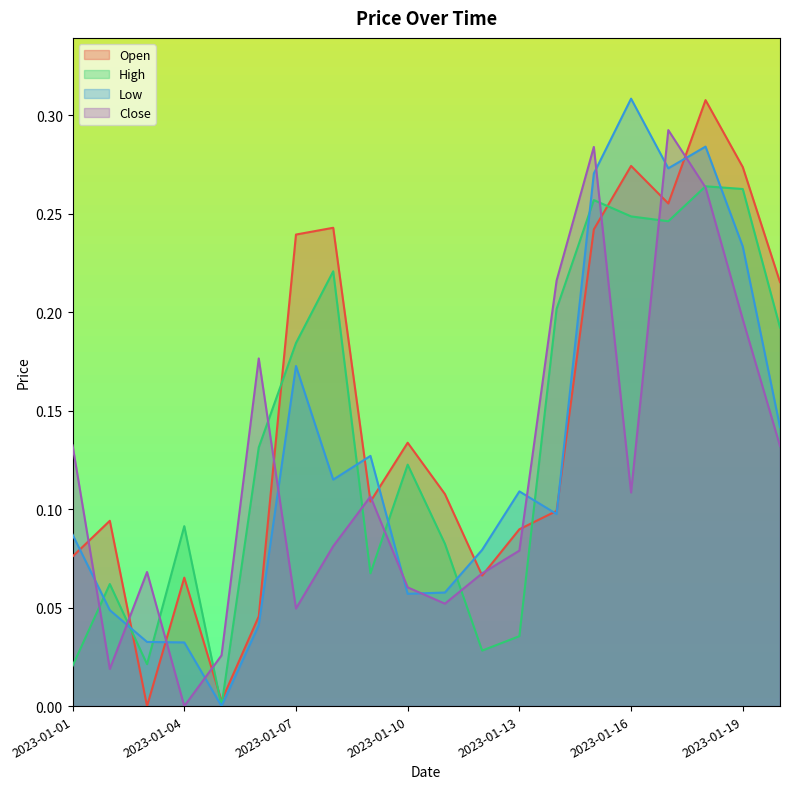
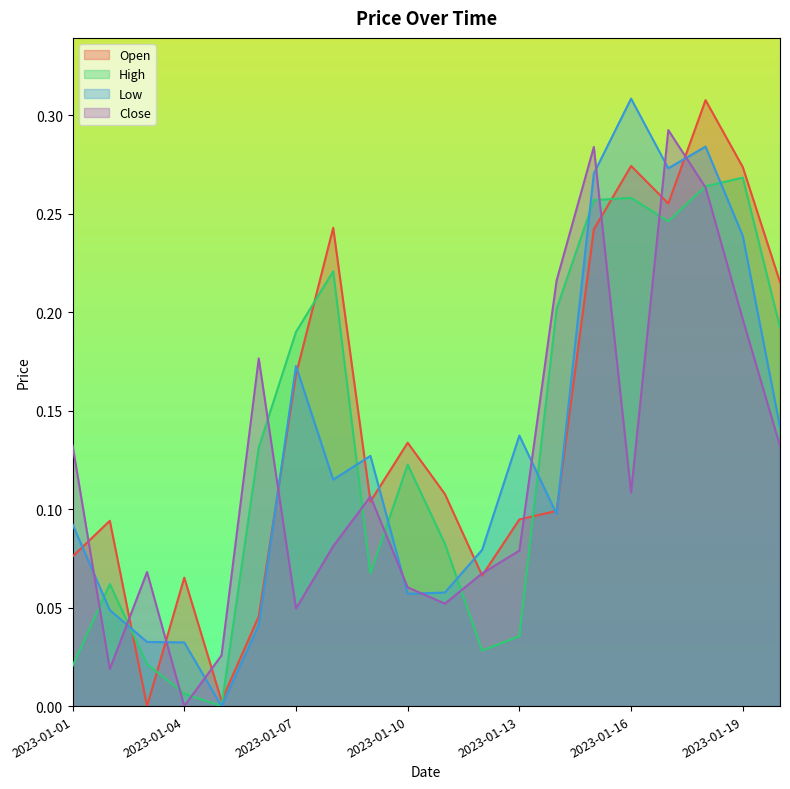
Low, 2023-01-01: 0.087 -> 0.092
High, 2023-01-04: 0.091 -> 0.006
Open, 2023-01-07: 0.239 -> 0.168
High, 2023-01-07: 0.184 -> 0.190
Open, 2023-01-13: 0.090 -> 0.095
Low, 2023-01-13: 0.109 -> 0.137
High, 2023-01-16: 0.249 -> 0.258
High, 2023-01-19: 0.263 -> 0.268
Low, 2023-01-19: 0.233 -> 0.239
